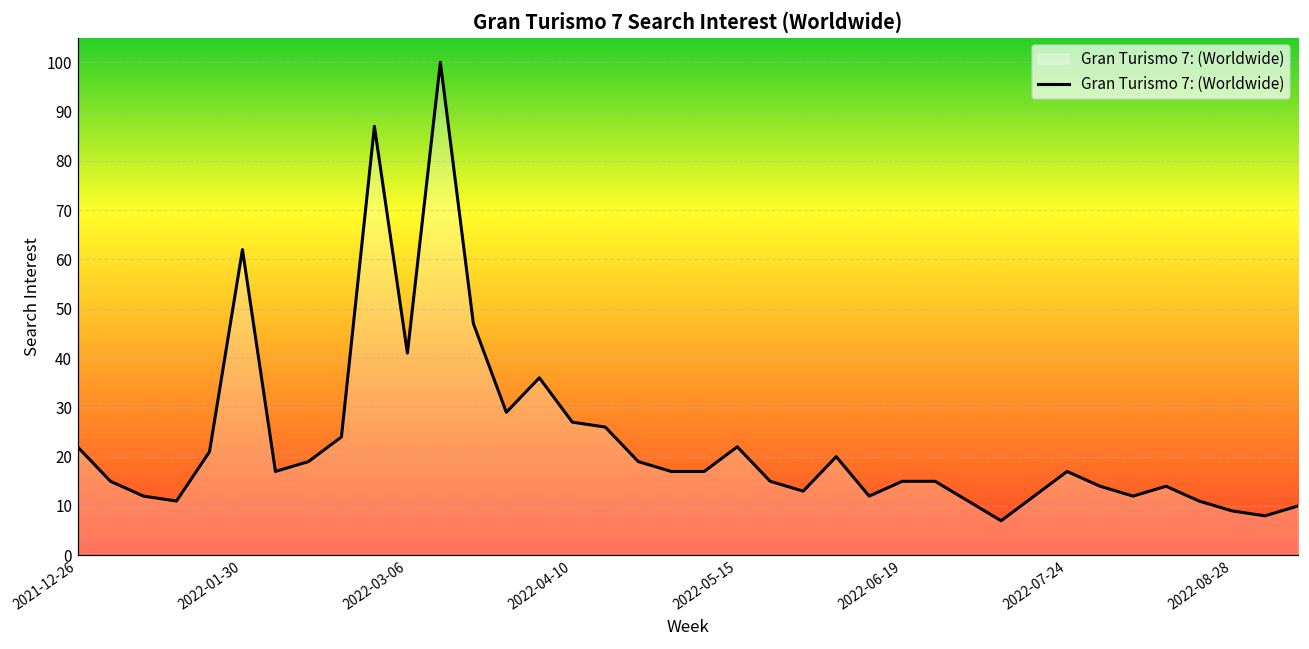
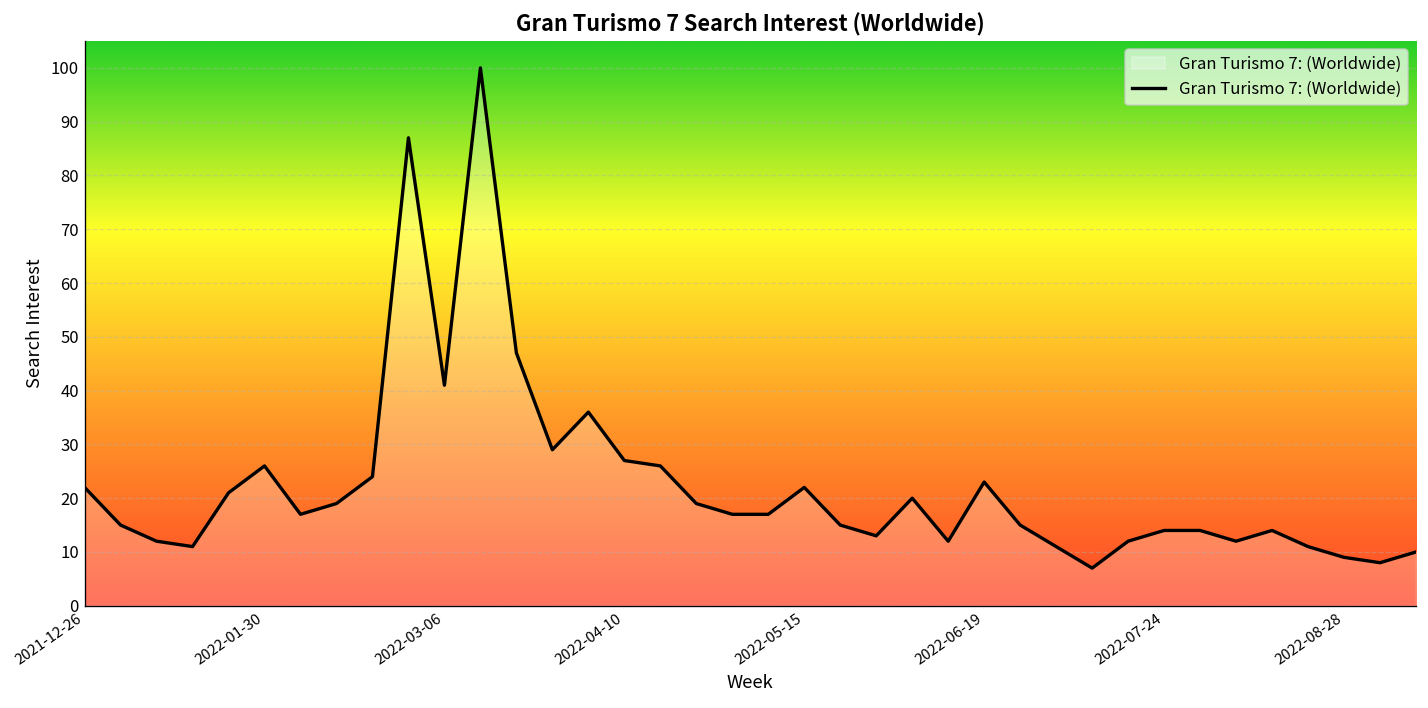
2022-01-30: 62 -> 26
2022-06-19: 15 -> 23
2022-07-24: 17 -> 14
